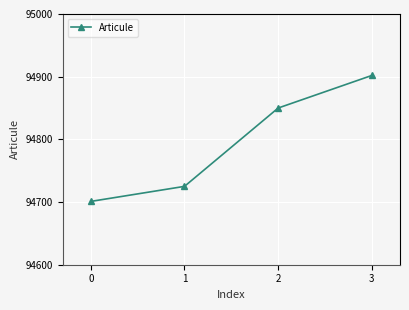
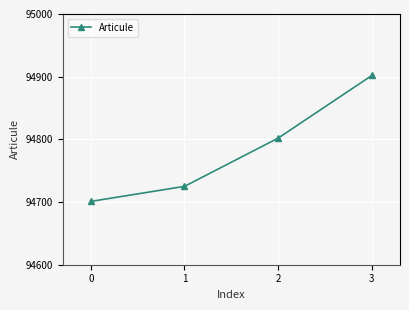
2: 94850 -> 94800
